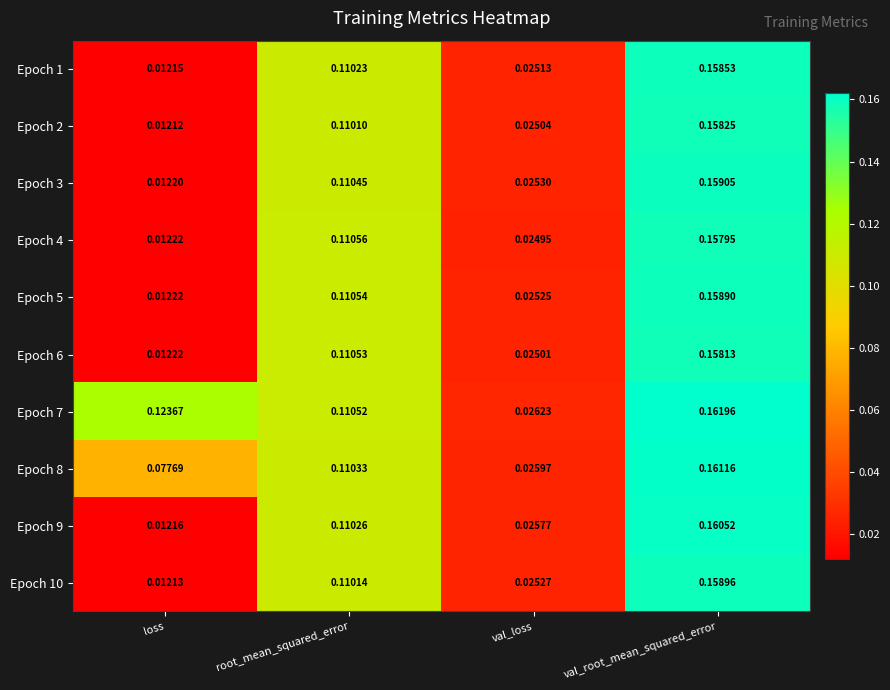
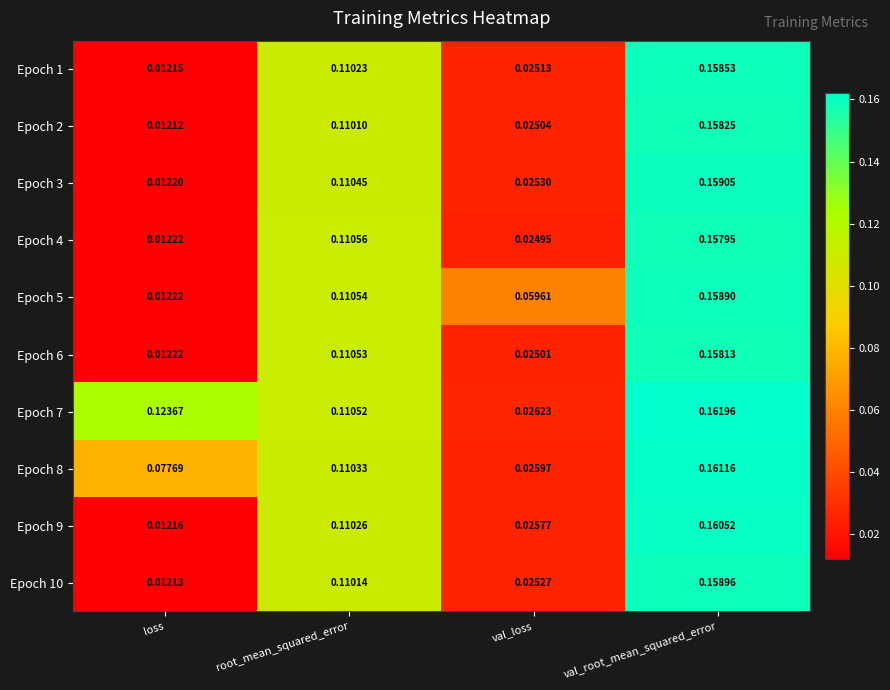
Epoch 5, val_loss: 0.02525 -> 0.05961
